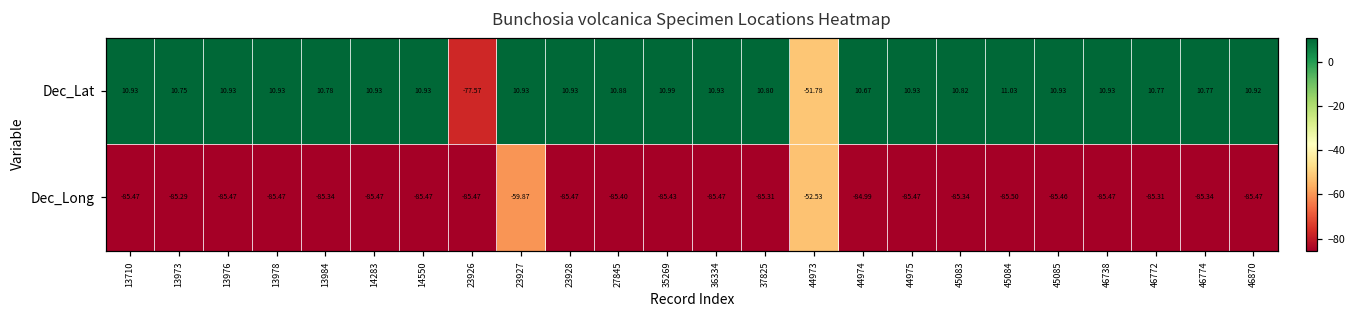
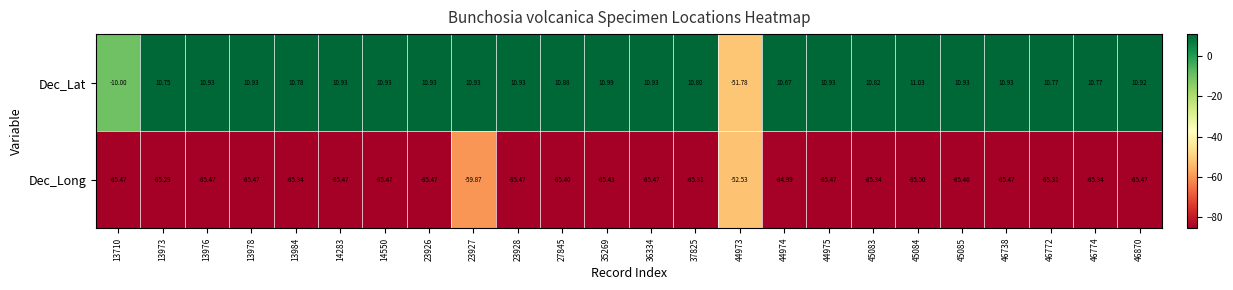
Dec_Lat, 13710: 10.93 -> -10.00
Dec_Lat, 23926: -77.57 -> 10.93
